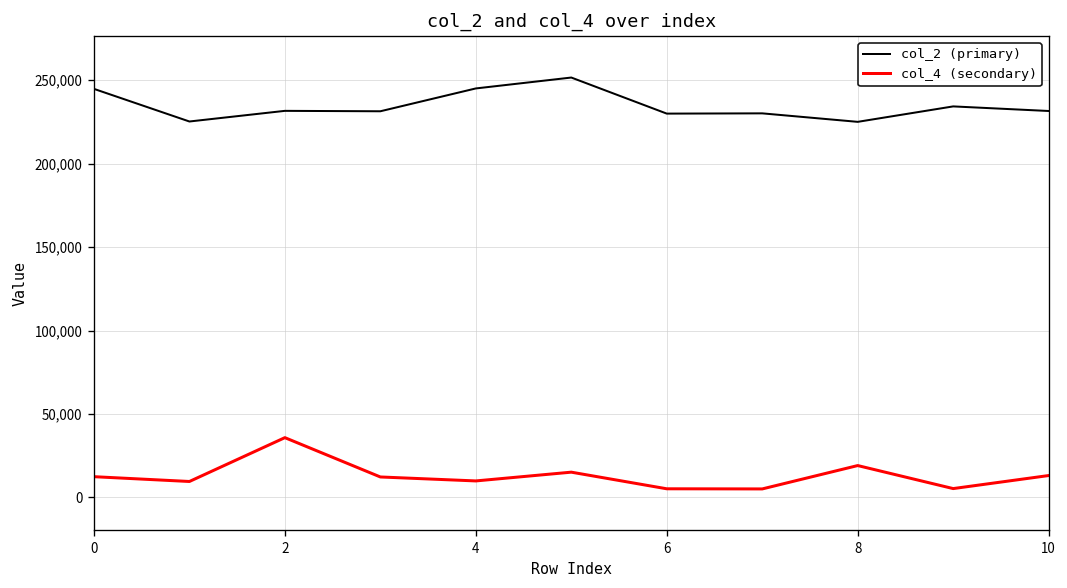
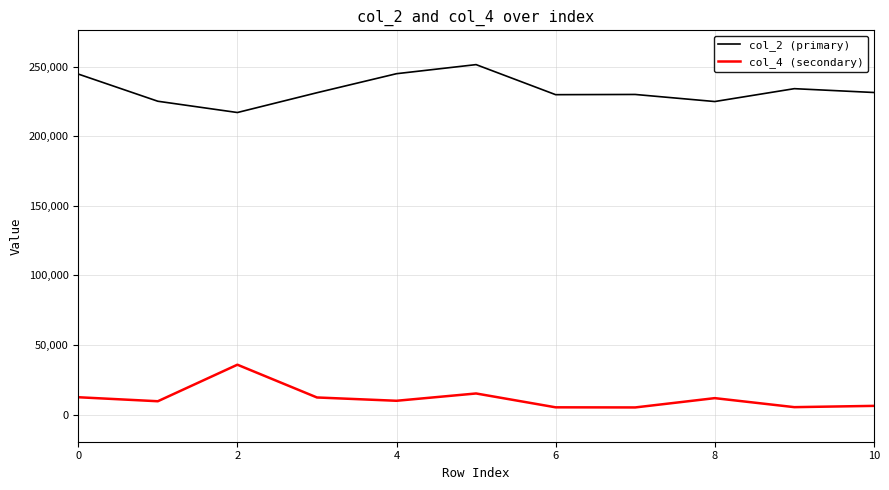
col_2 (primary), 2: 232,000 -> 217,000
col_4 (secondary), 8: 19,000 -> 12,000
col_4 (secondary), 10: 13,000 -> 6,000
